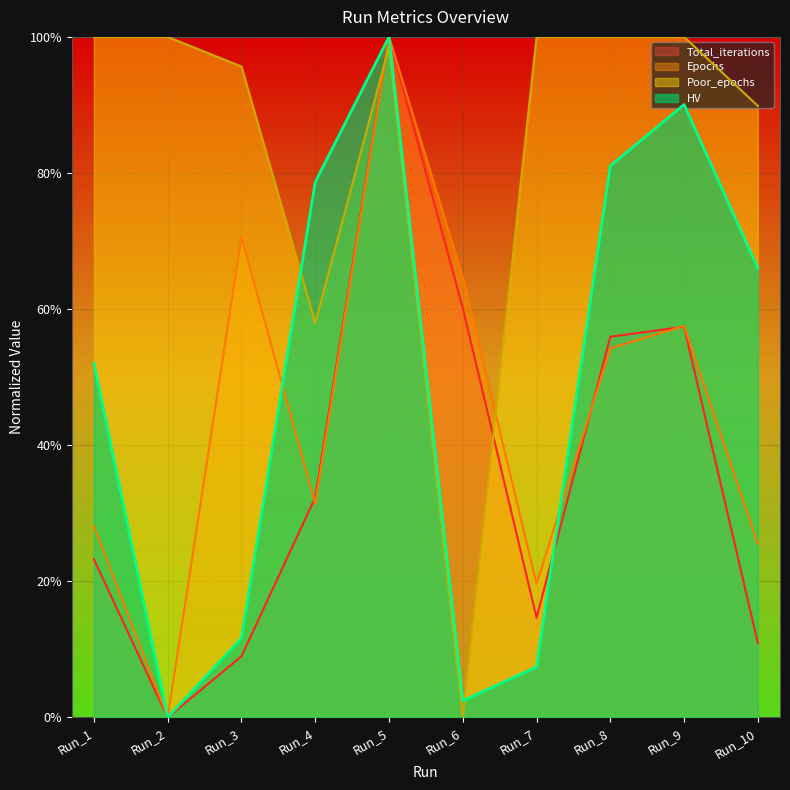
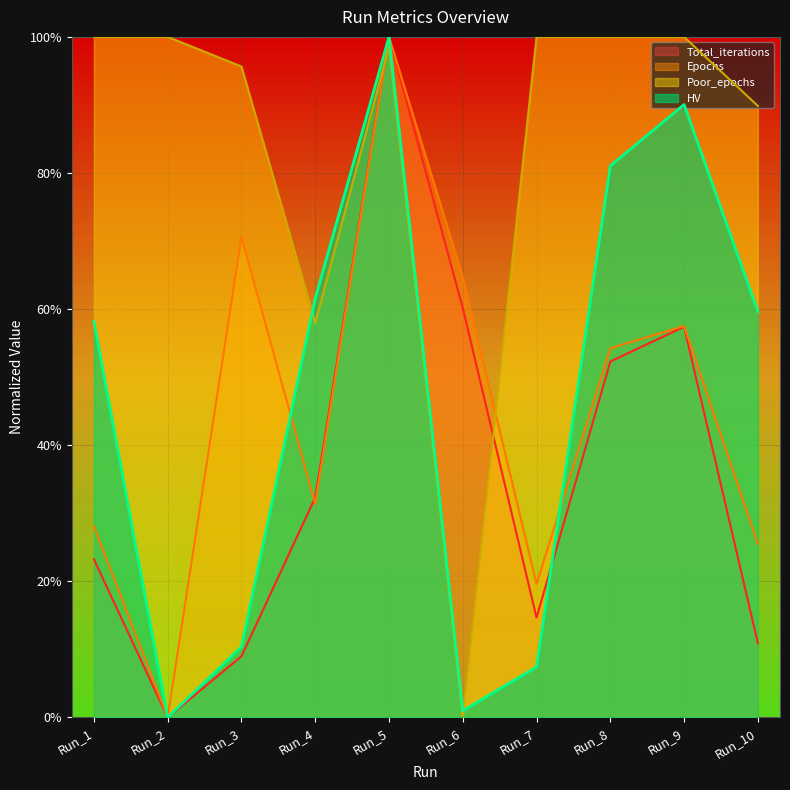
HV, Run_1: 52% -> 58%
HV, Run_3: 12% -> 10%
HV, Run_4: 79% -> 62%
HV, Run_6: 2% -> 1%
Total_iterations, Run_8: 56% -> 52%
HV, Run_10: 66% -> 60%
